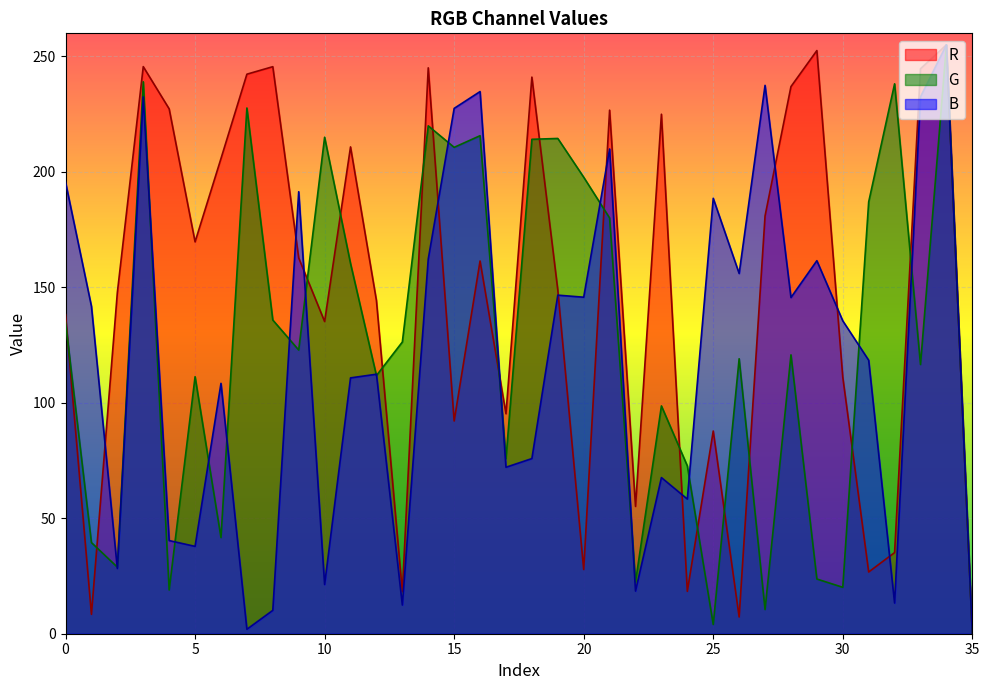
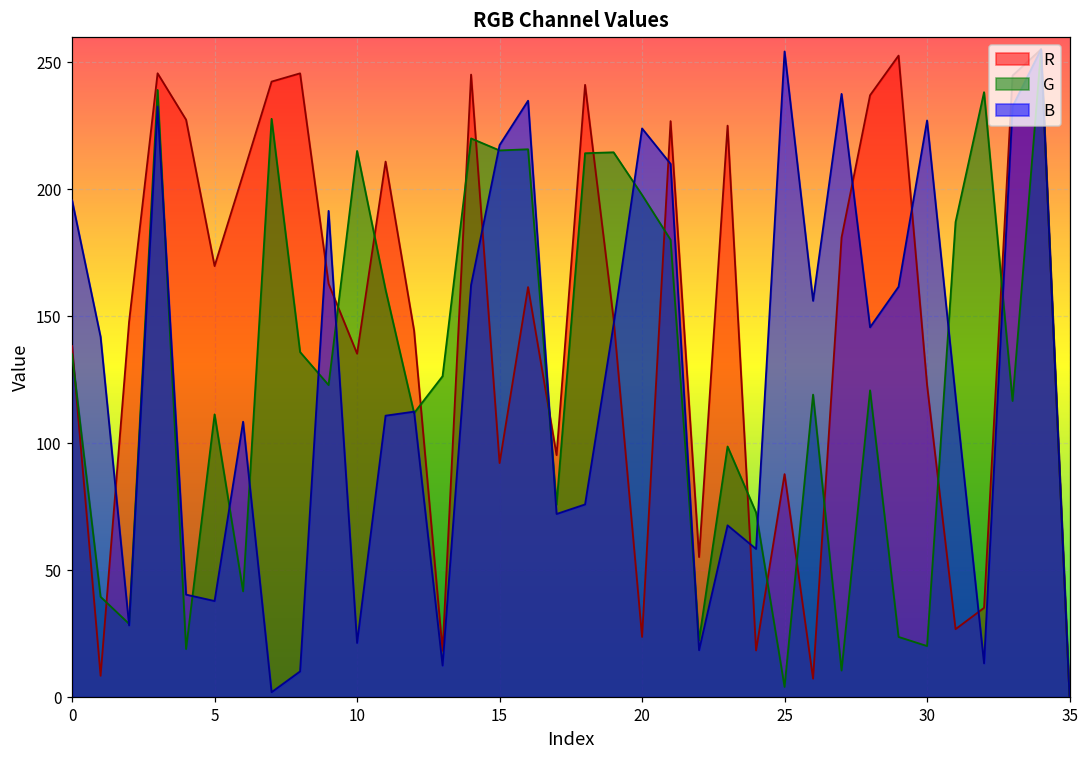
G, 15: 211 -> 215
B, 15: 228 -> 217
R, 20: 28 -> 24
B, 20: 146 -> 224
B, 25: 189 -> 254
R, 30: 111 -> 123
B, 30: 136 -> 227
